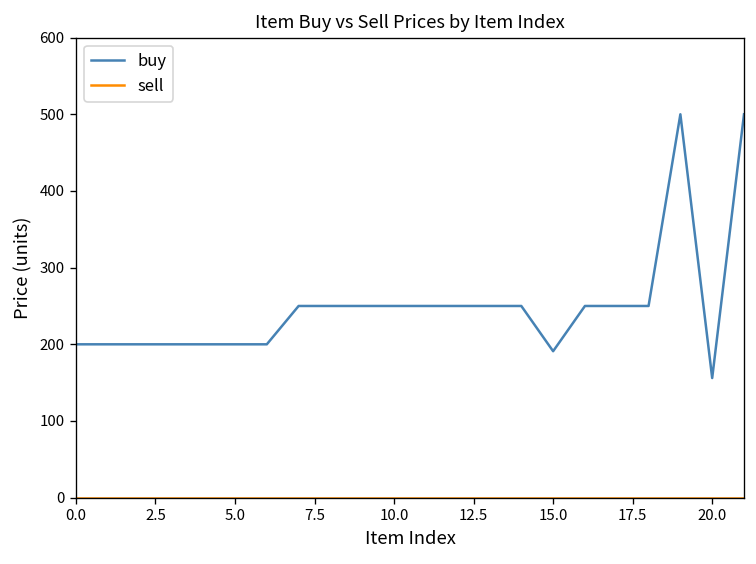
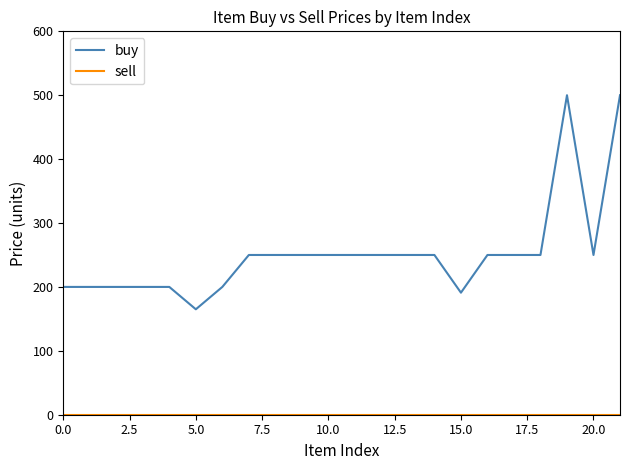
buy, 5.0: 200 -> 170
buy, 20.0: 160 -> 250
